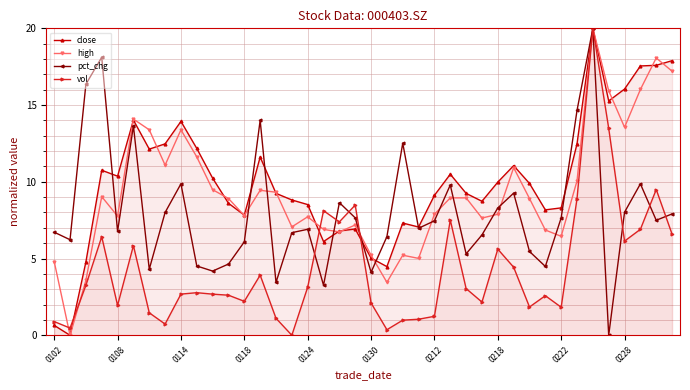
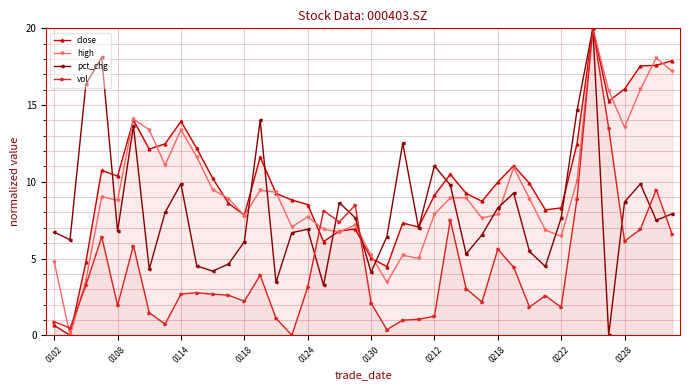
high, 0108: 7.8 -> 8.8
pct_chg, 0212: 7.5 -> 11.0
pct_chg, 0228: 8.0 -> 8.7
